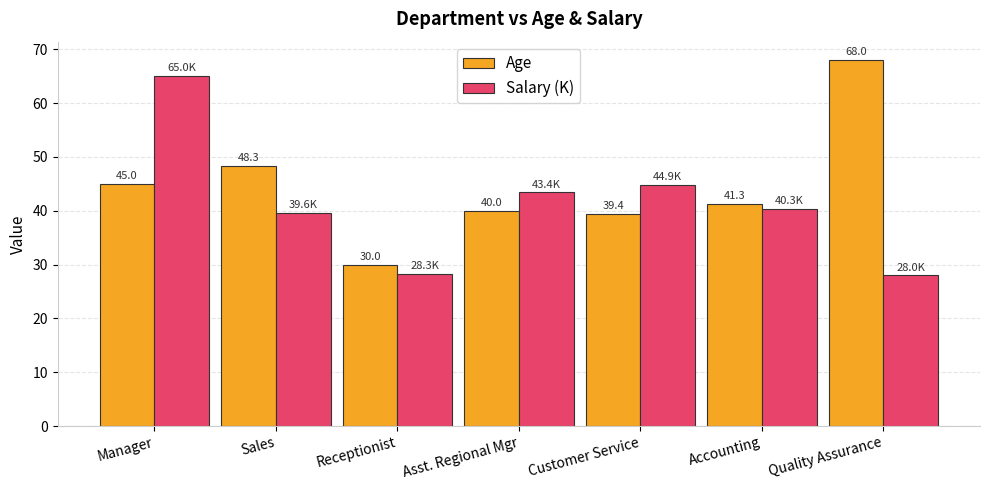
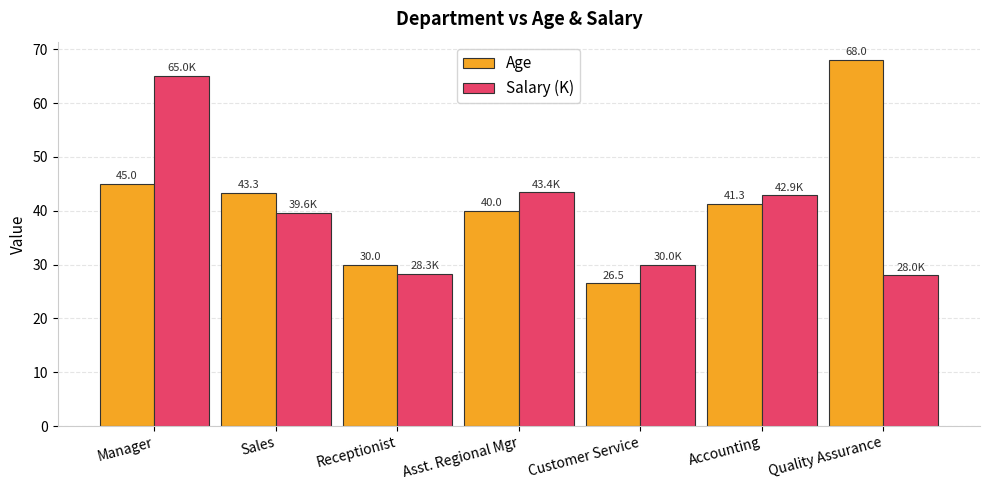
Age, Sales: 48.3 -> 43.3
Age, Customer Service: 39.4 -> 26.5
Salary (K), Customer Service: 44.9K -> 30.0K
Salary (K), Accounting: 40.3K -> 42.9K
